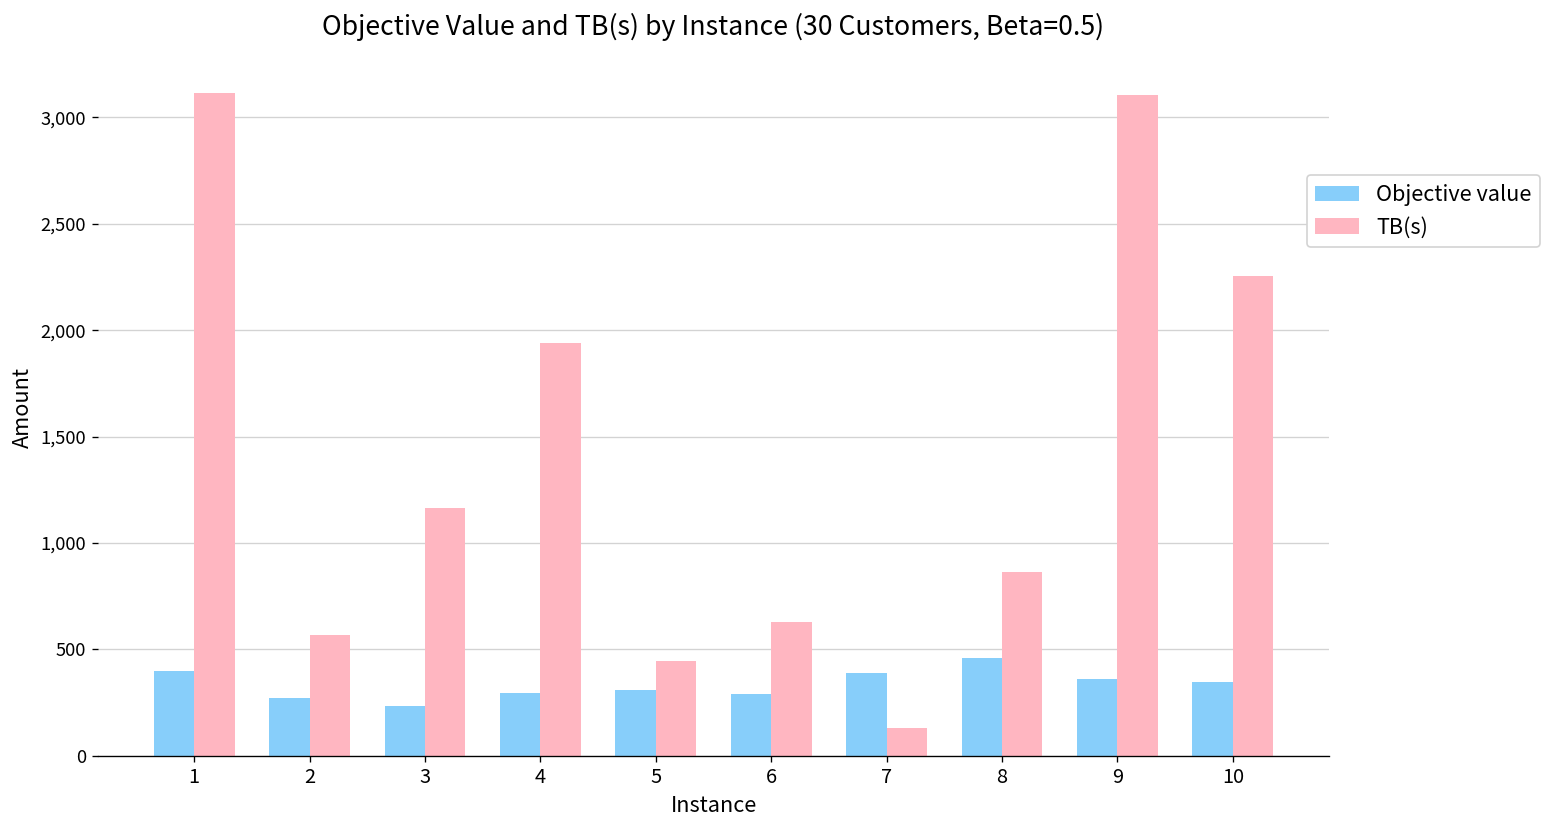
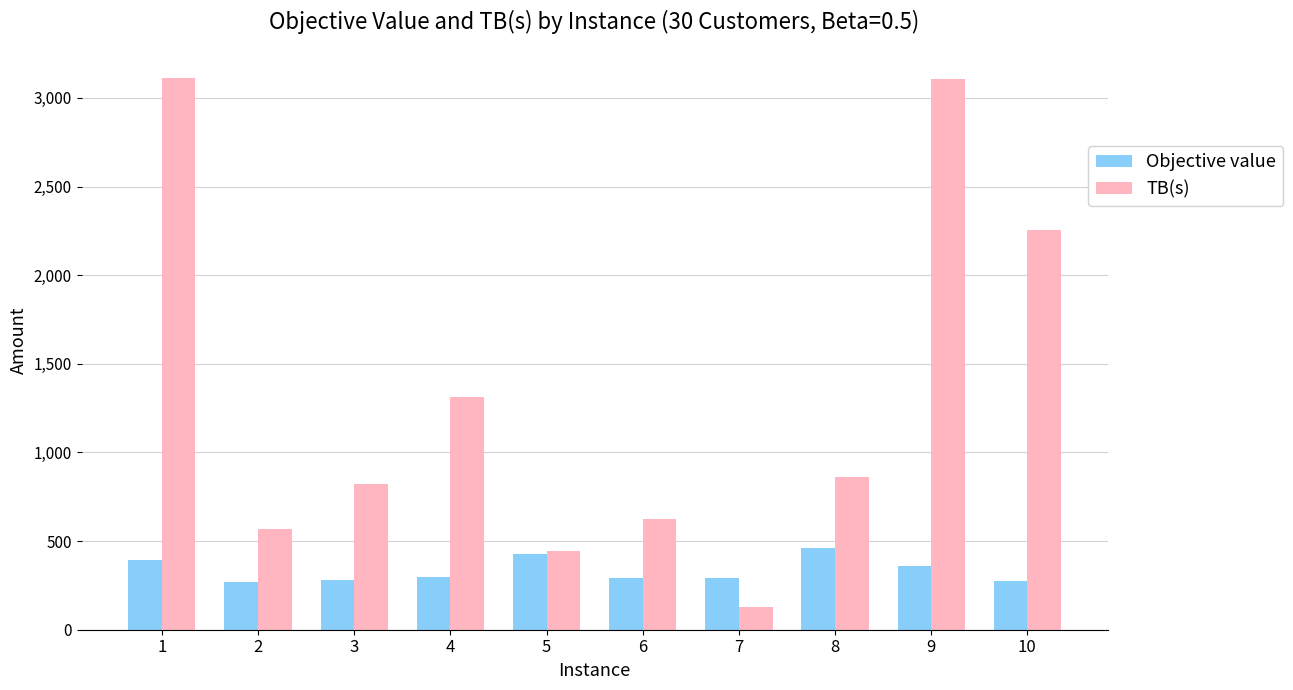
Objective value, 3: 230 -> 280
TB(s), 3: 1,160 -> 820
TB(s), 4: 1,940 -> 1,310
Objective value, 5: 310 -> 430
Objective value, 7: 390 -> 290
Objective value, 10: 350 -> 270
